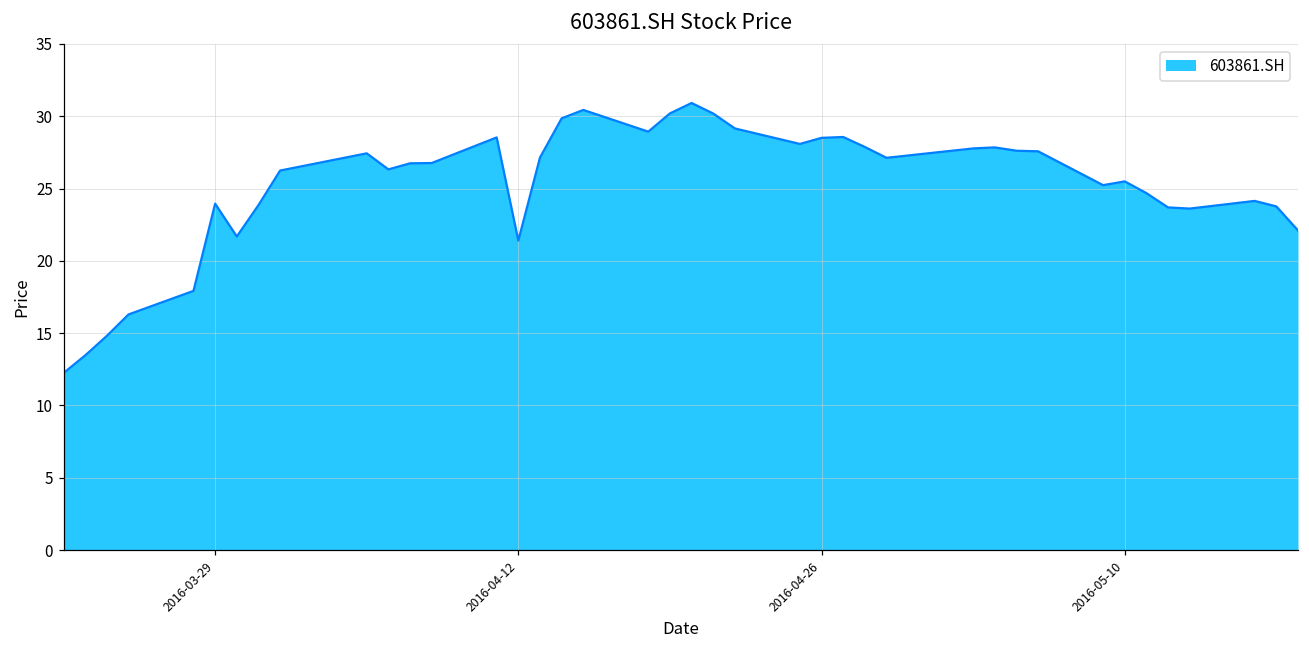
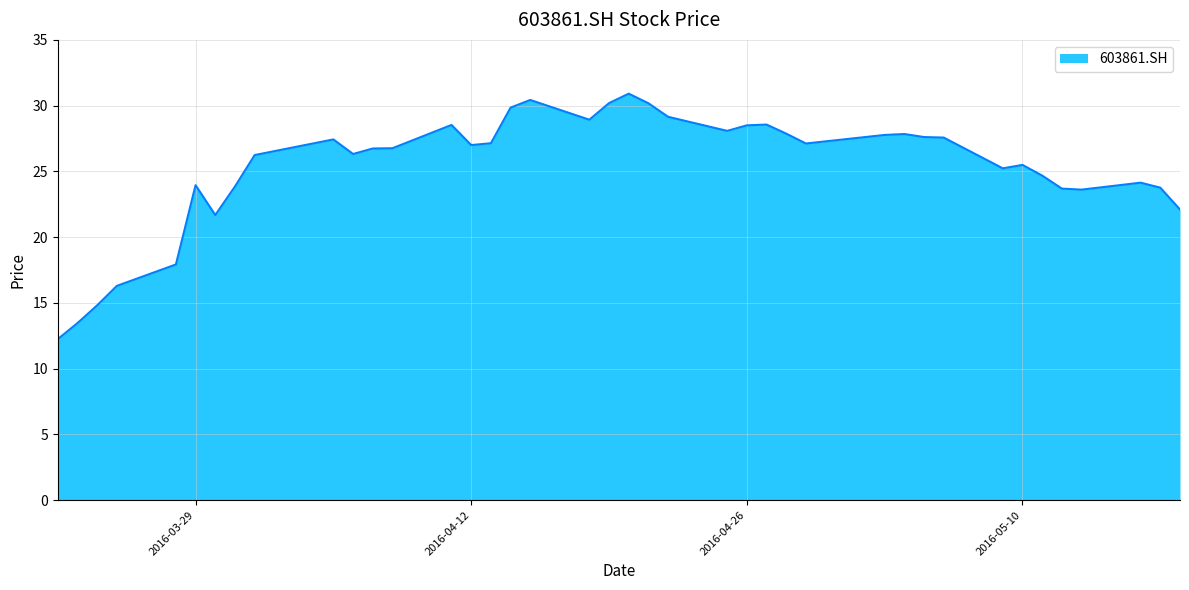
2016-04-12: 21.4 -> 27.0
